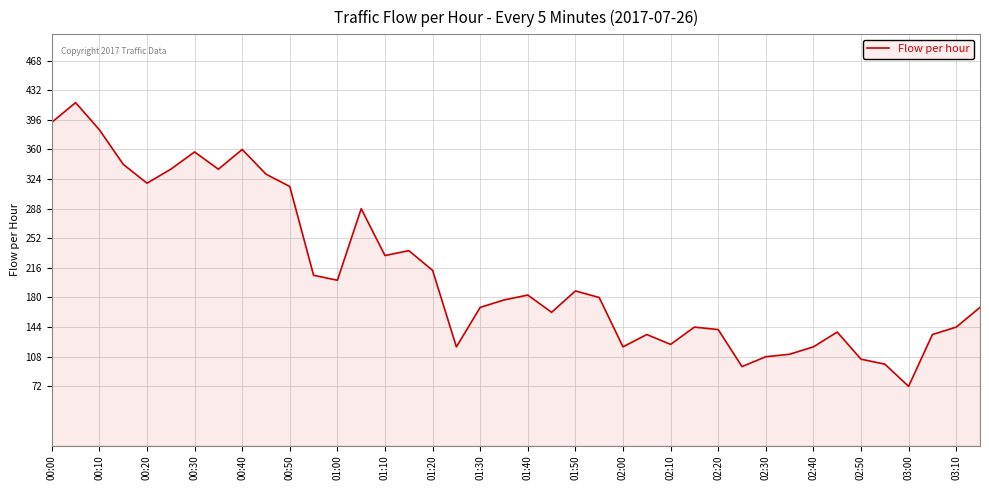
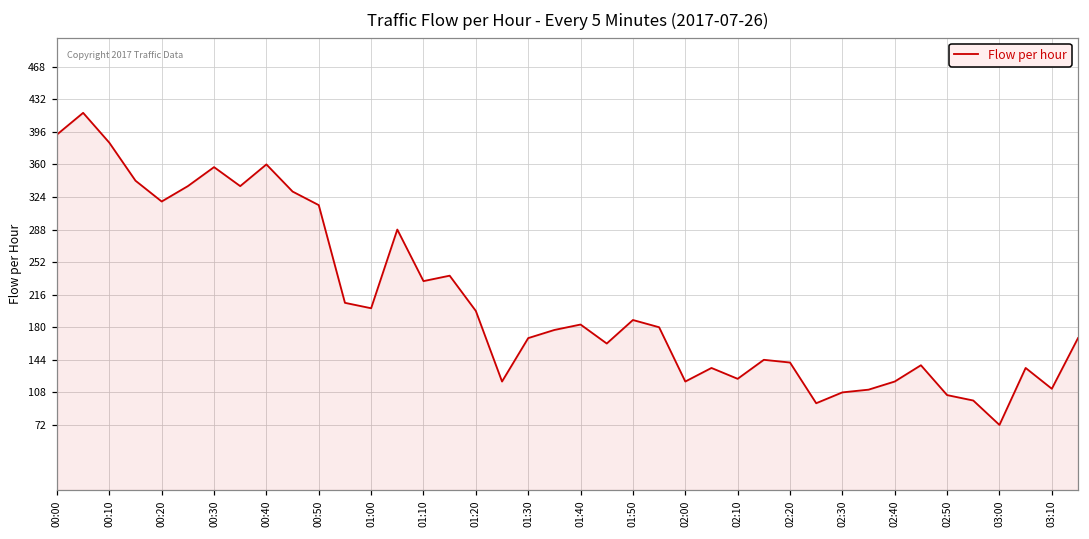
01:20: 210 -> 200
03:10: 140 -> 110
